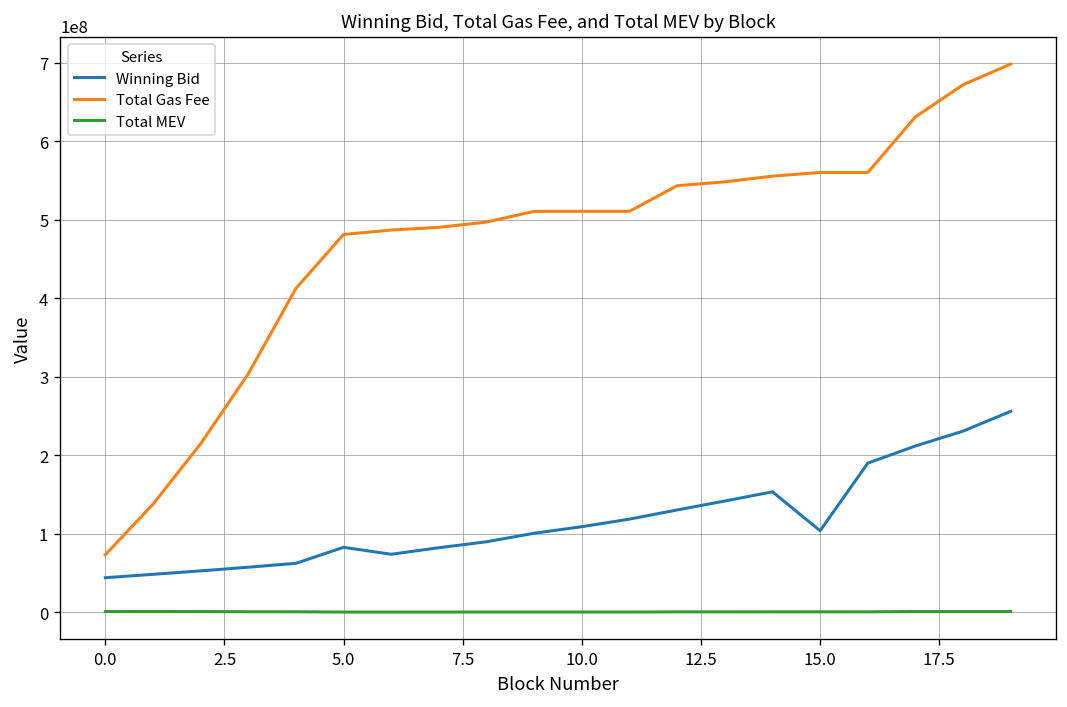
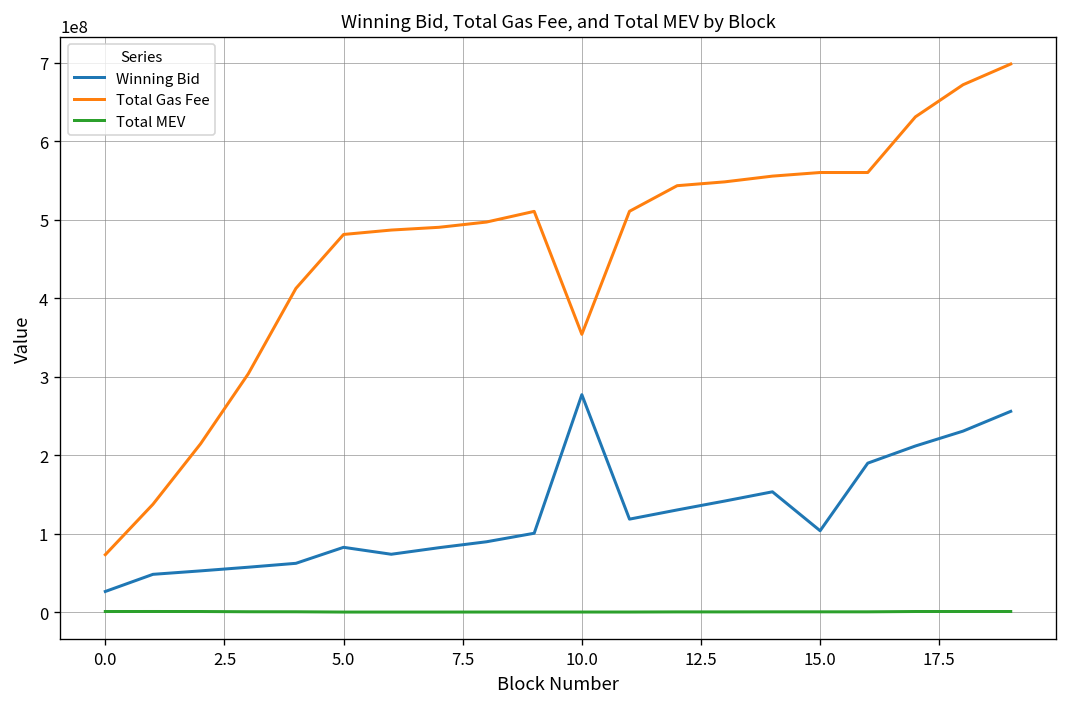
Winning Bid, 0.0: 40000000 -> 30000000
Winning Bid, 10.0: 110000000 -> 280000000
Total Gas Fee, 10.0: 510000000 -> 350000000
